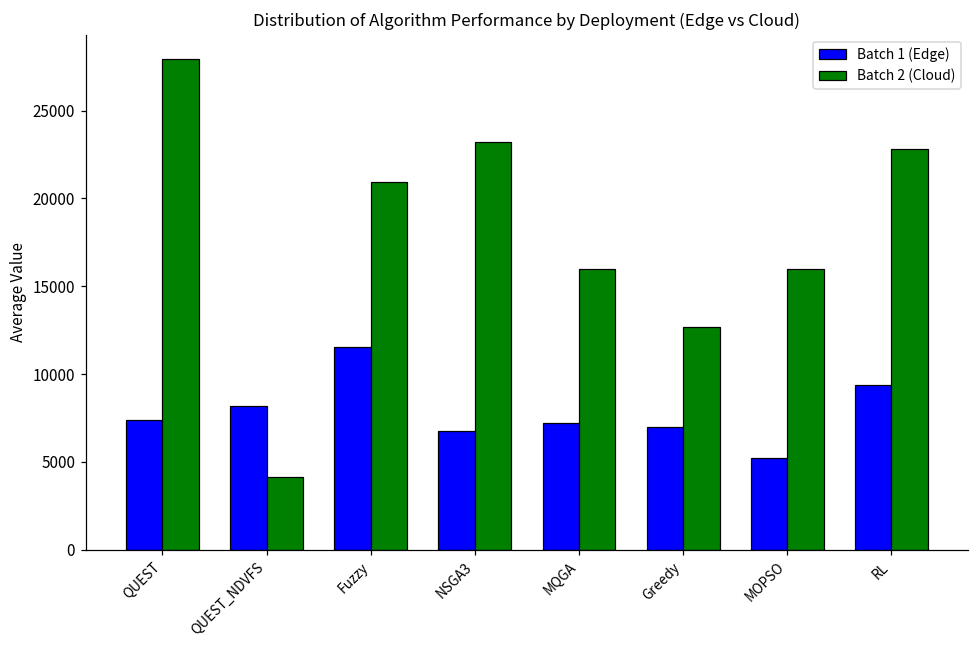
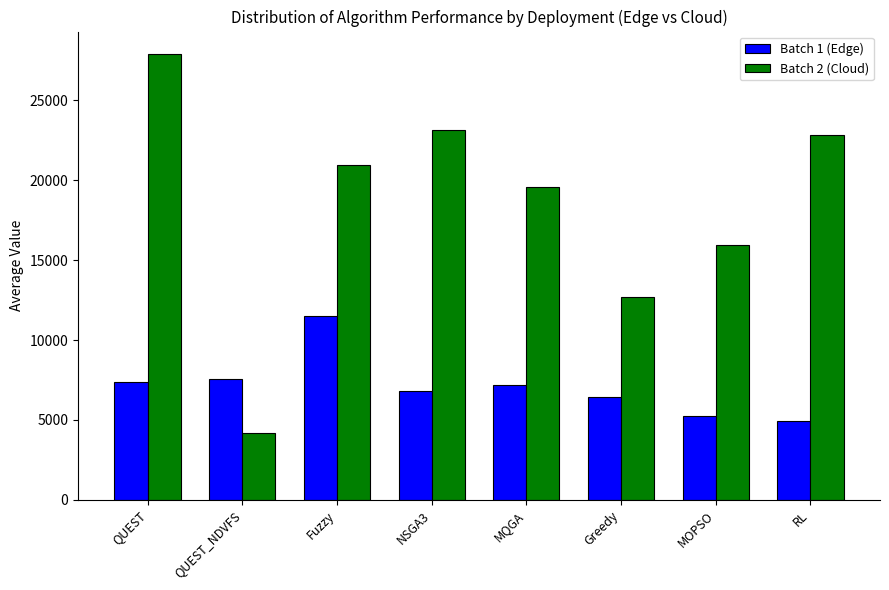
Batch 1 (Edge), QUEST_NDVFS: 8200 -> 7600
Batch 2 (Cloud), MQGA: 16000 -> 19600
Batch 1 (Edge), Greedy: 7000 -> 6400
Batch 1 (Edge), RL: 9400 -> 4900
